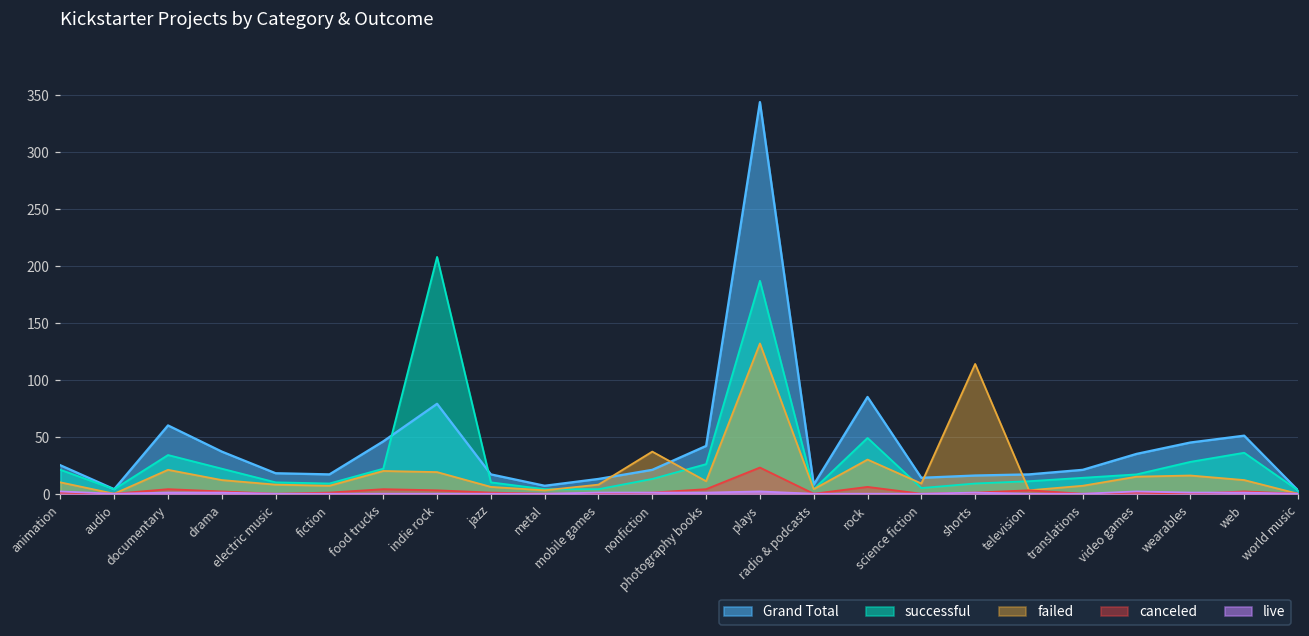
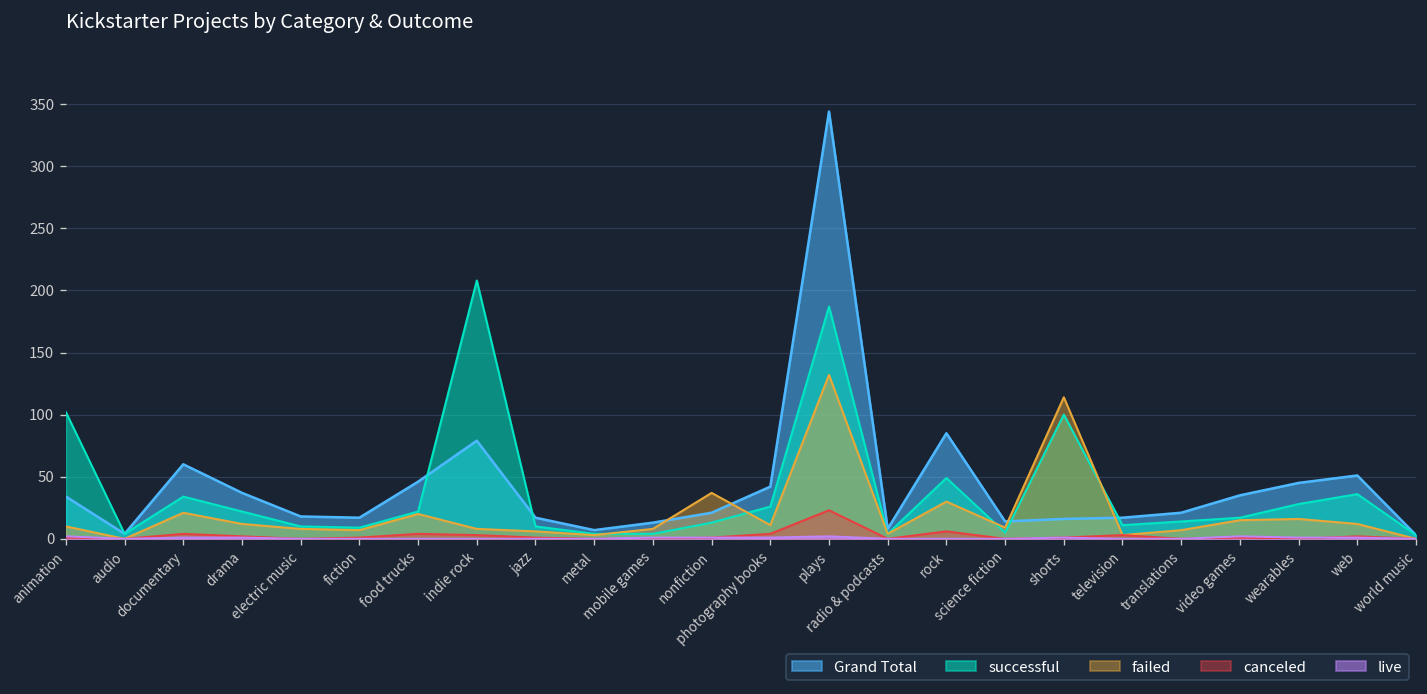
Grand Total, animation: 25 -> 34
successful, animation: 21 -> 102
failed, indie rock: 19 -> 8
successful, shorts: 9 -> 100
